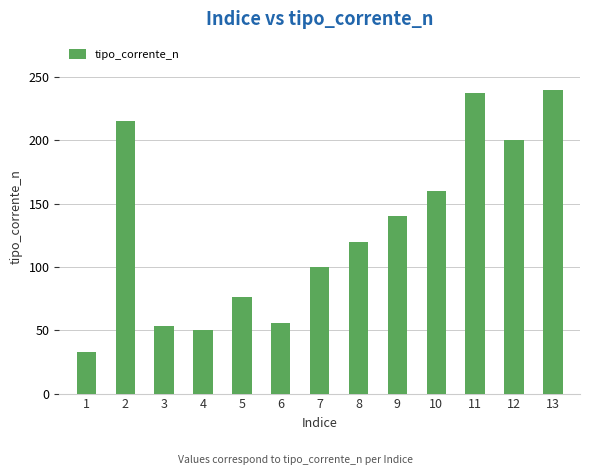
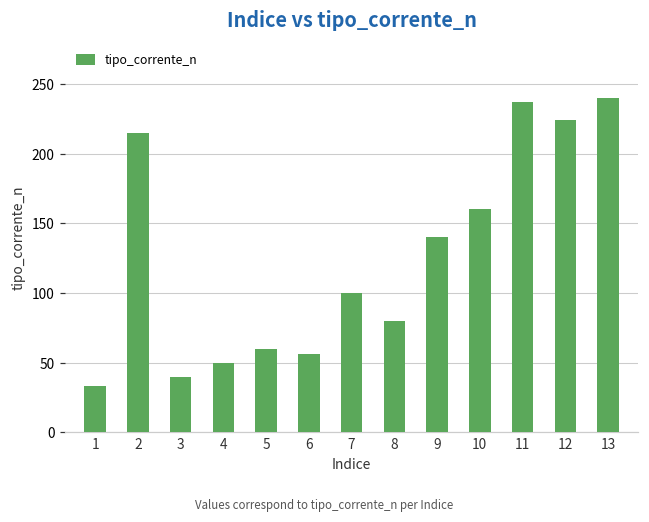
3: 53 -> 40
5: 76 -> 60
8: 120 -> 80
12: 200 -> 224
